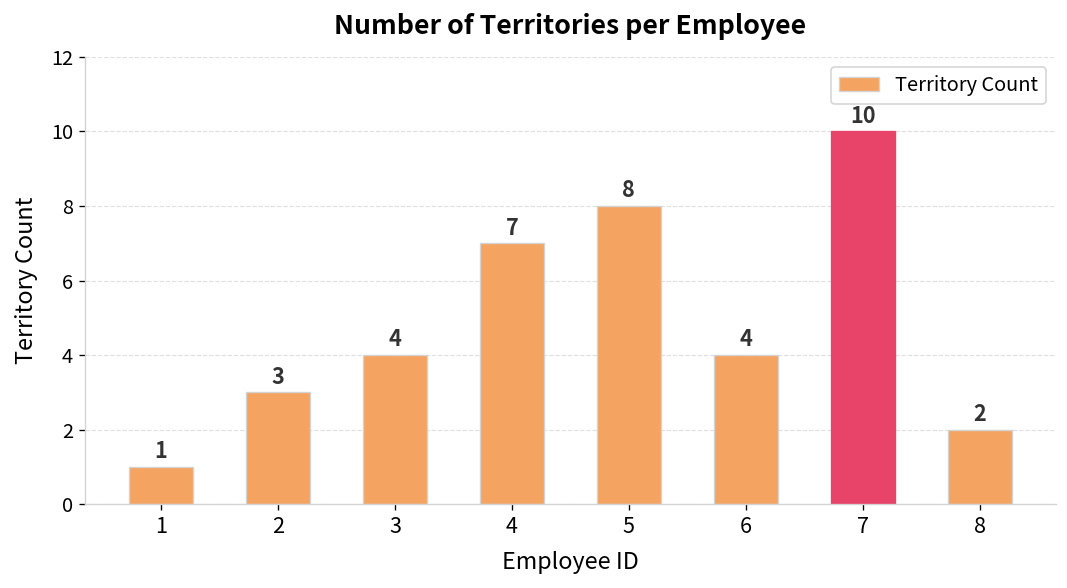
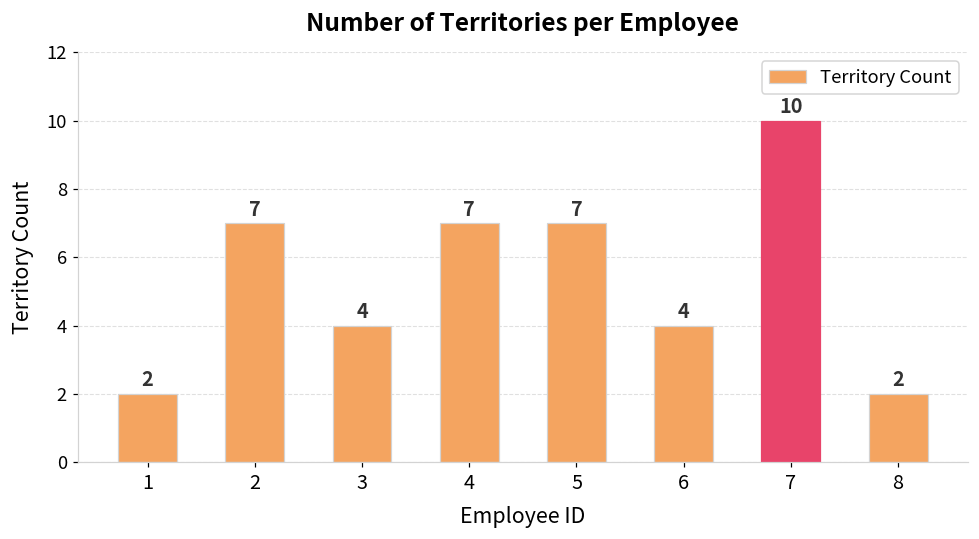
1: 1 -> 2
2: 3 -> 7
5: 8 -> 7
